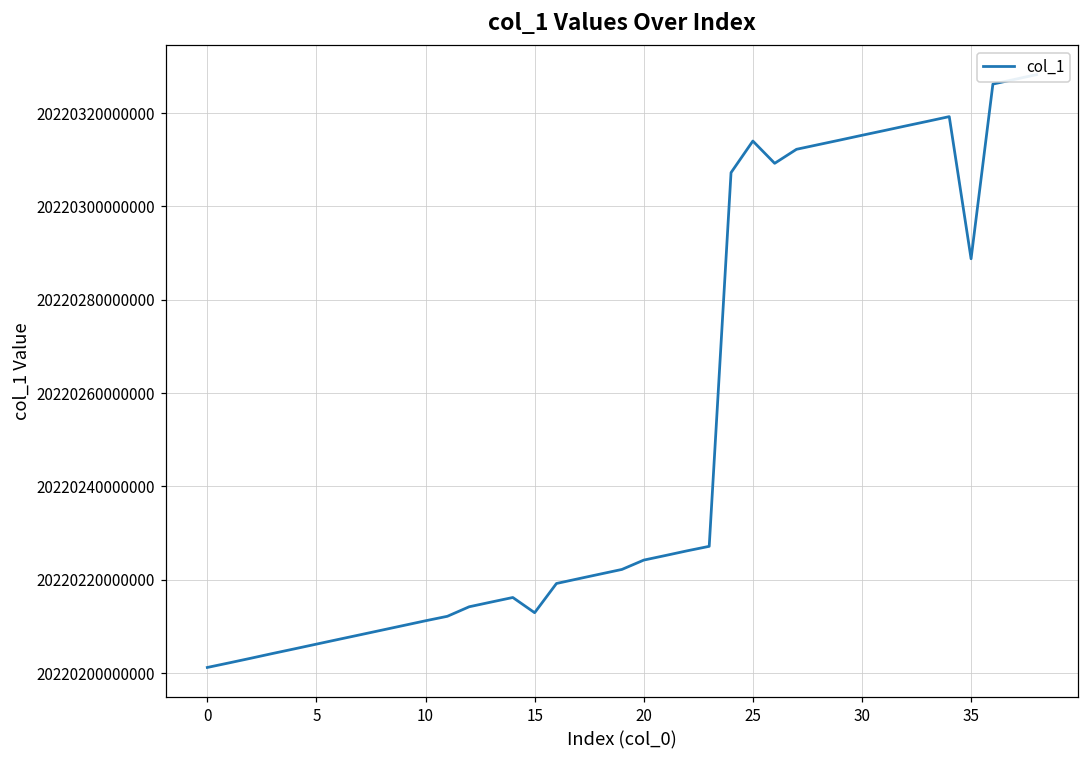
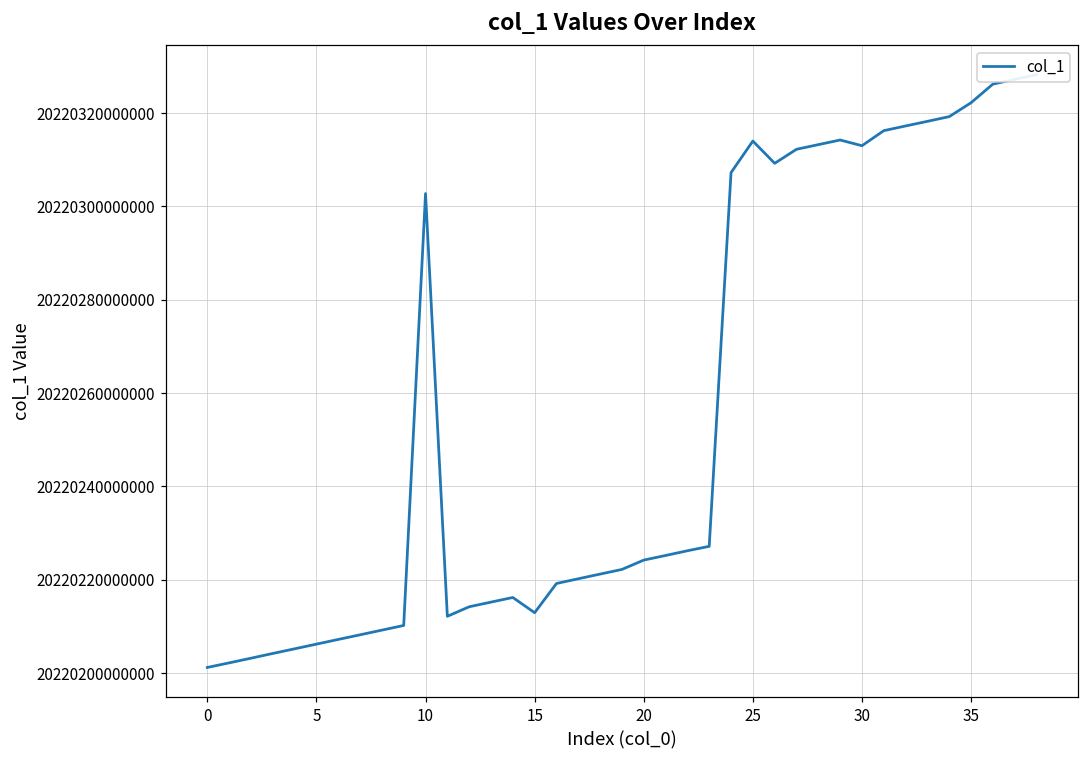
10: 20220211000000 -> 20220303000000
30: 20220315000000 -> 20220313000000
35: 20220289000000 -> 20220322000000
